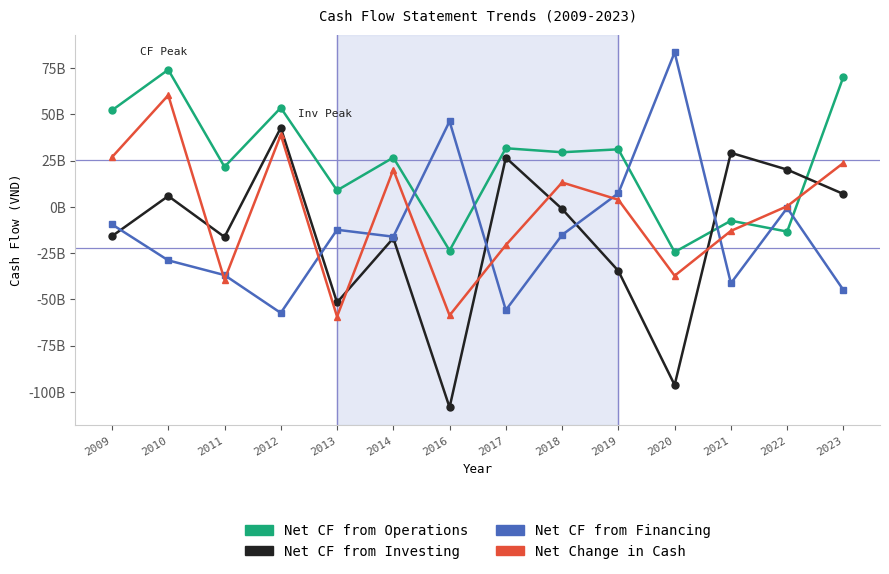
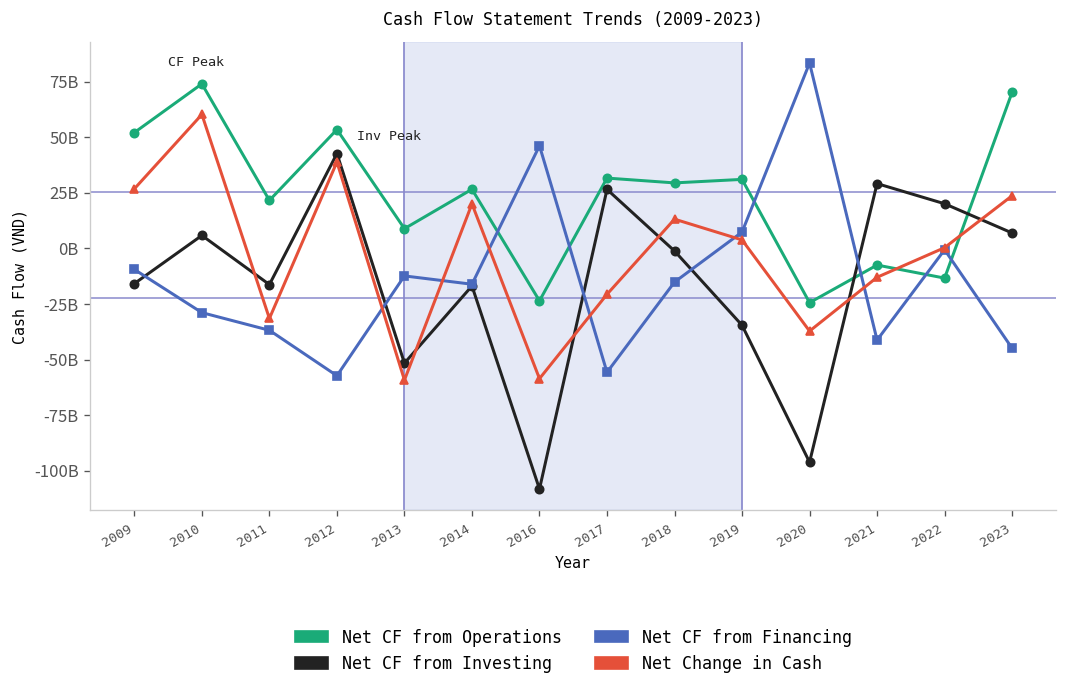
Net Change in Cash, 2011: -39000000000 -> -32000000000
